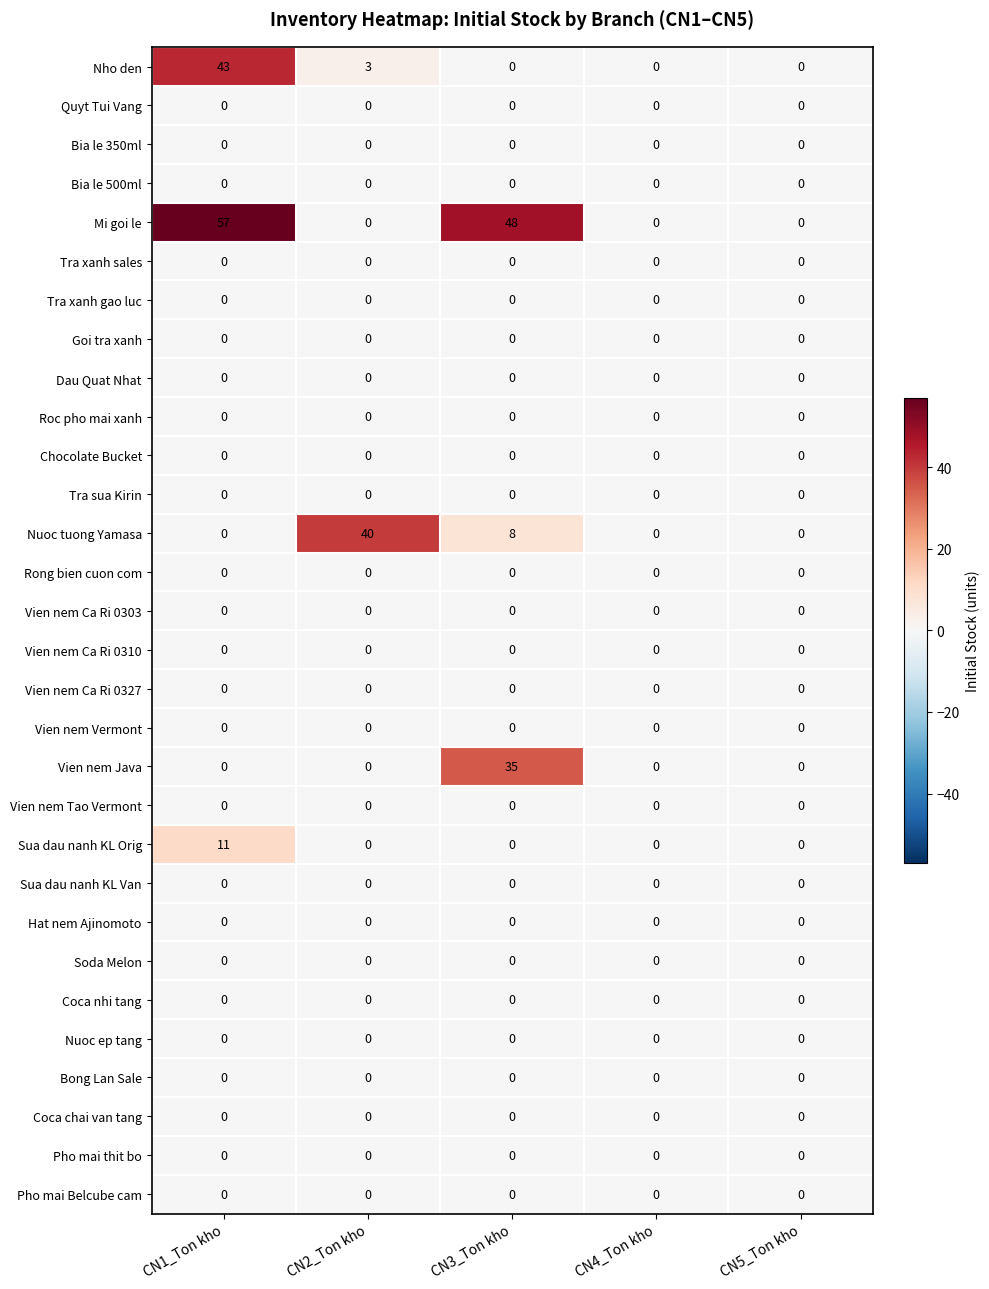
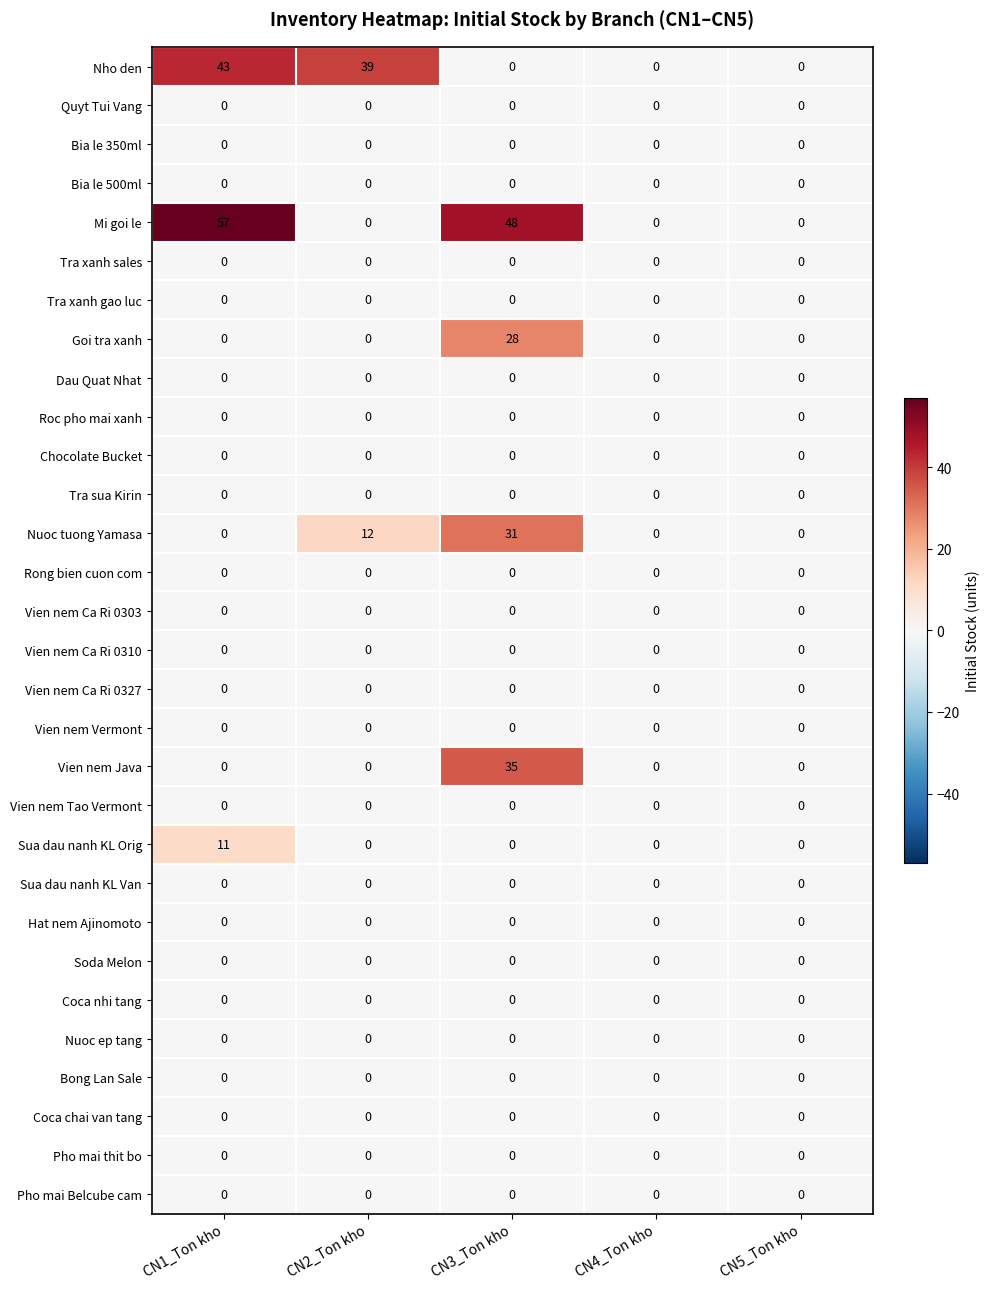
Nho den, CN2_Ton kho: 3 -> 39
Goi tra xanh, CN3_Ton kho: 0 -> 28
Nuoc tuong Yamasa, CN2_Ton kho: 40 -> 12
Nuoc tuong Yamasa, CN3_Ton kho: 8 -> 31
